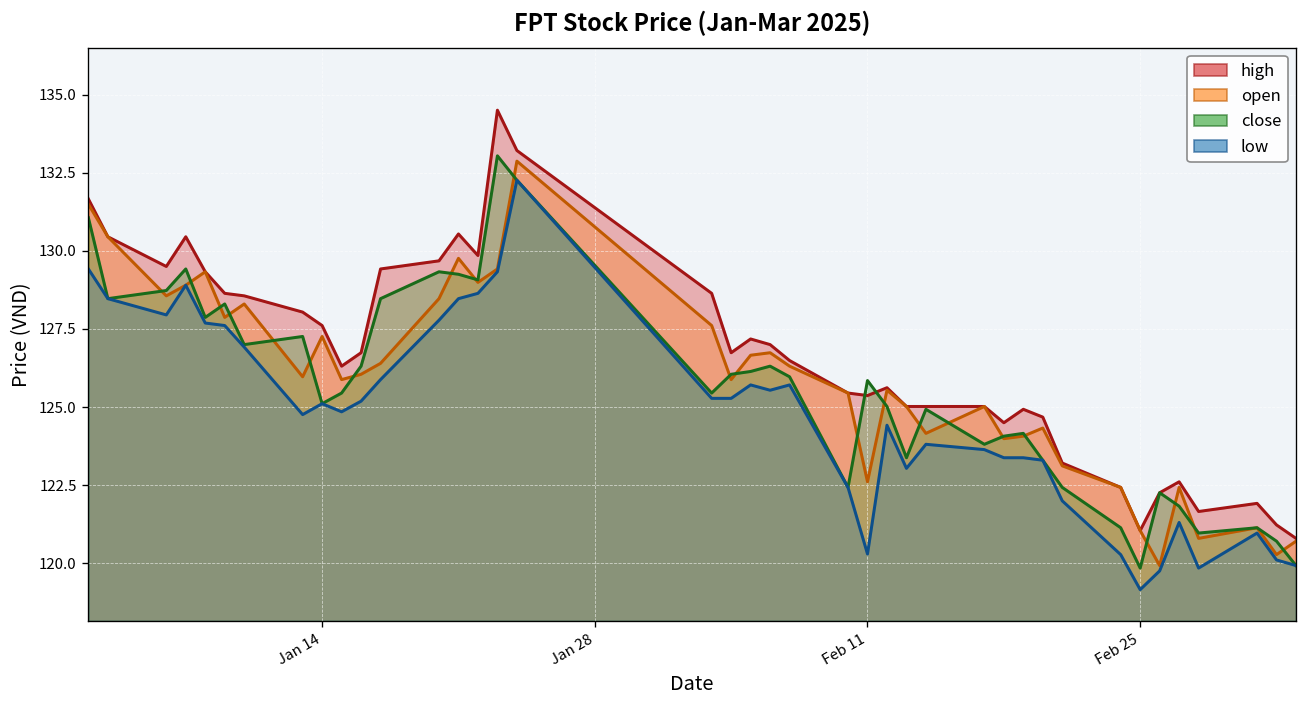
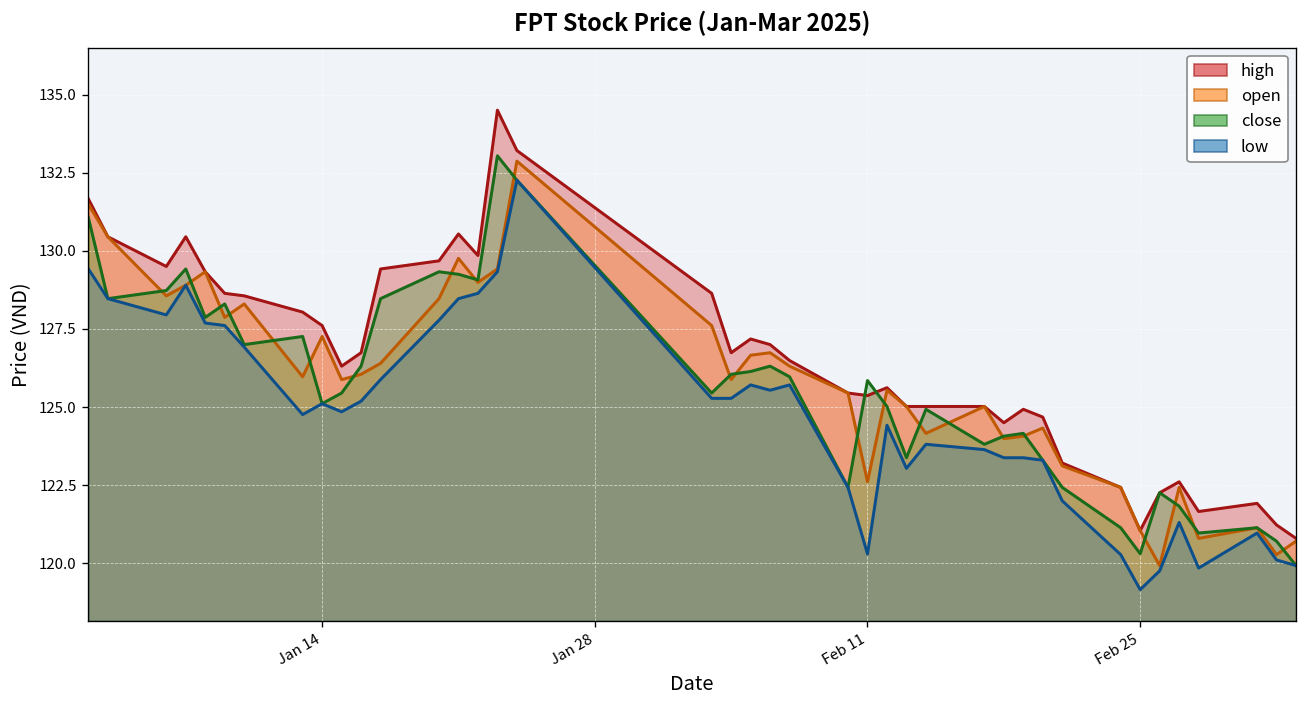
close, Feb 25: 119.9 -> 120.3
